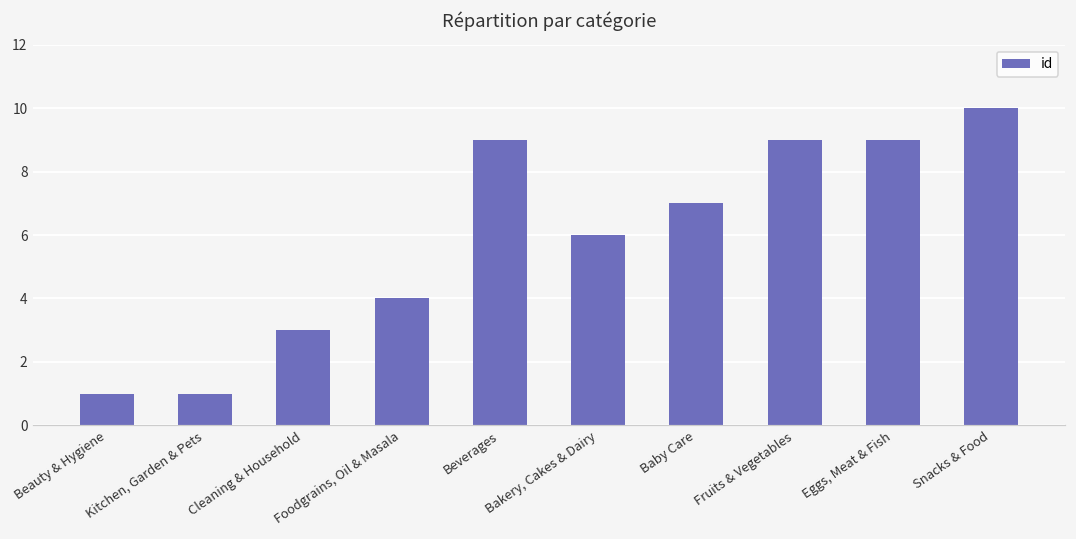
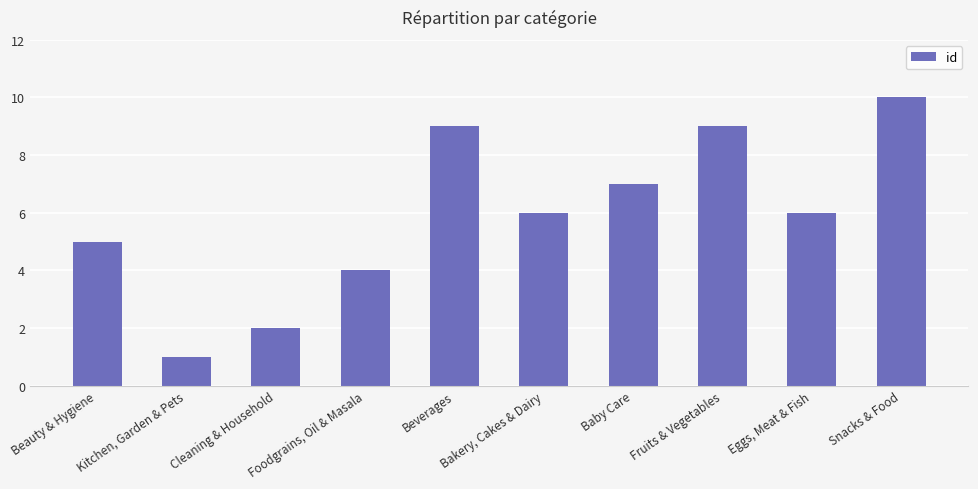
Beauty & Hygiene: 1 -> 5
Cleaning & Household: 3 -> 2
Eggs, Meat & Fish: 9 -> 6
